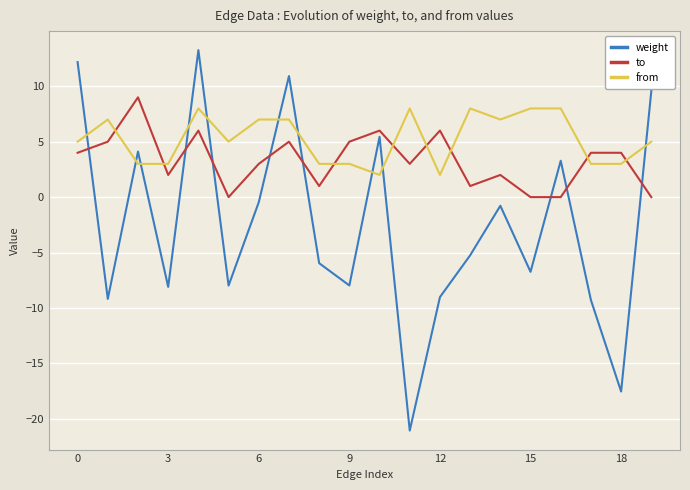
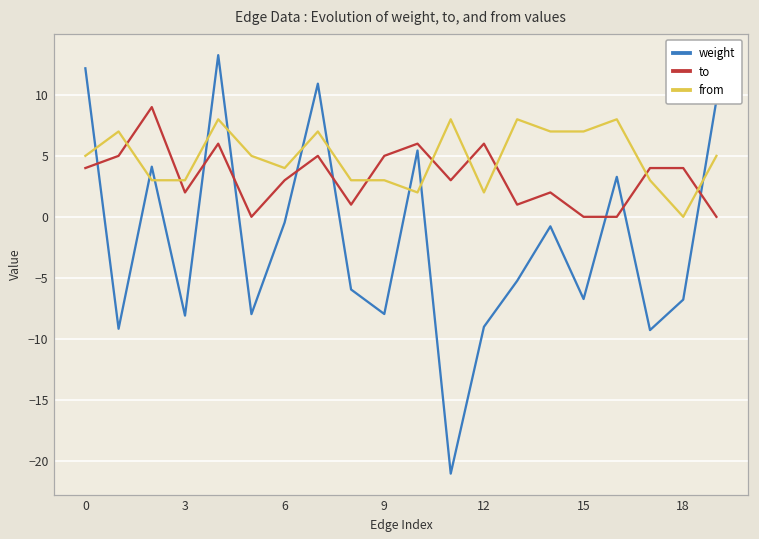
from, 6: 7 -> 4
from, 15: 8 -> 7
weight, 18: -17.5 -> -6.8
from, 18: 3 -> 0
